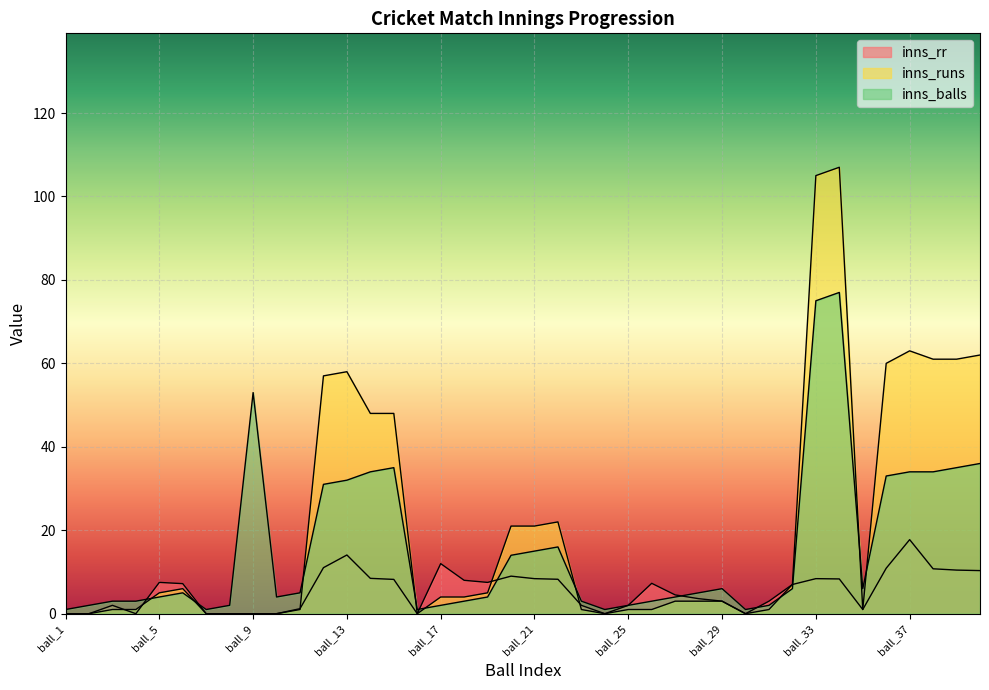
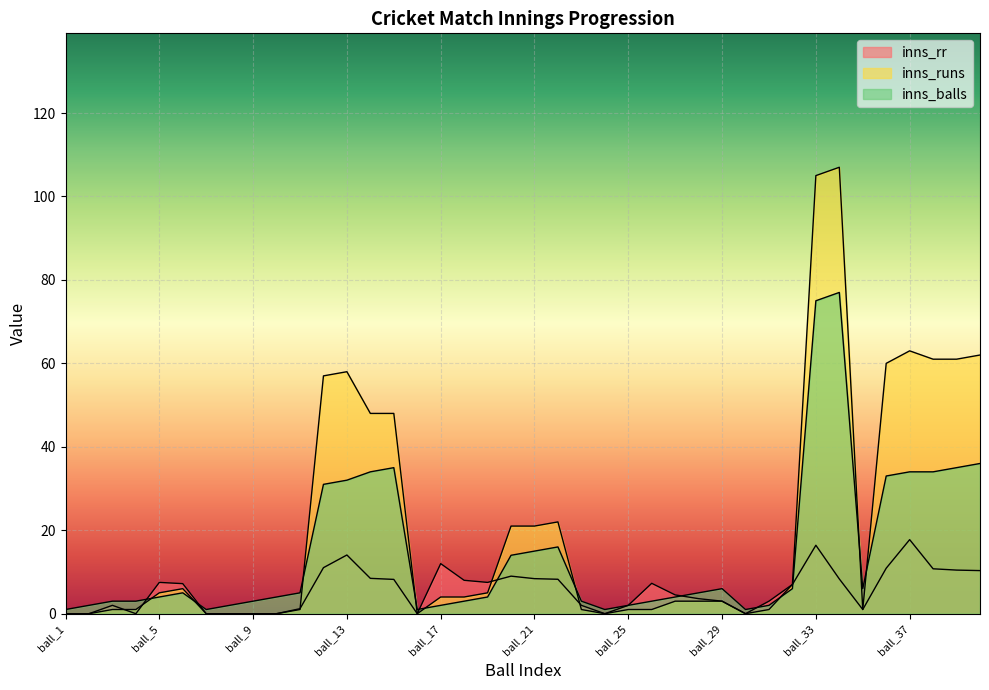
inns_balls, ball_9: 53 -> 3
inns_rr, ball_33: 8 -> 16
